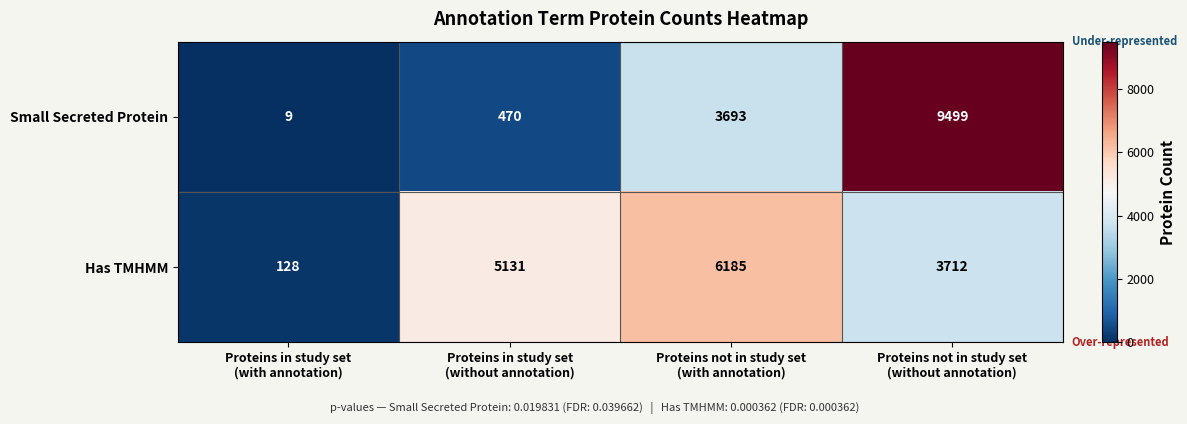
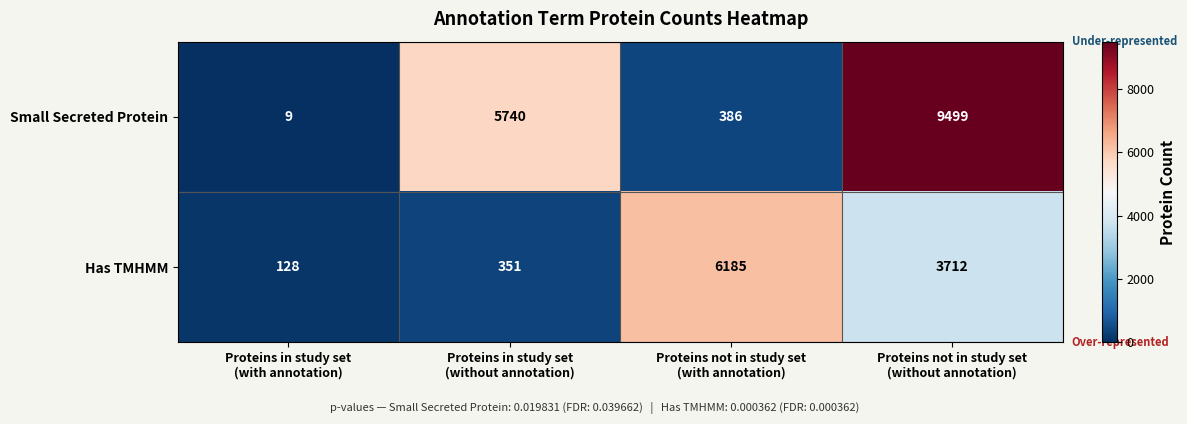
Small Secreted Protein, Proteins in study set (without annotation): 470 -> 5740
Small Secreted Protein, Proteins not in study set (with annotation): 3693 -> 386
Has TMHMM, Proteins in study set (without annotation): 5131 -> 351
